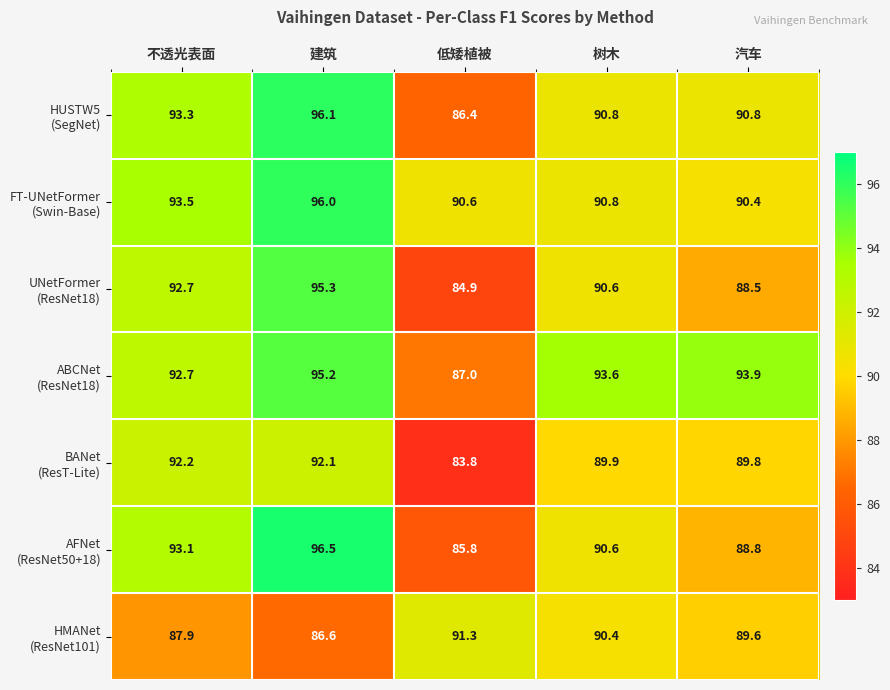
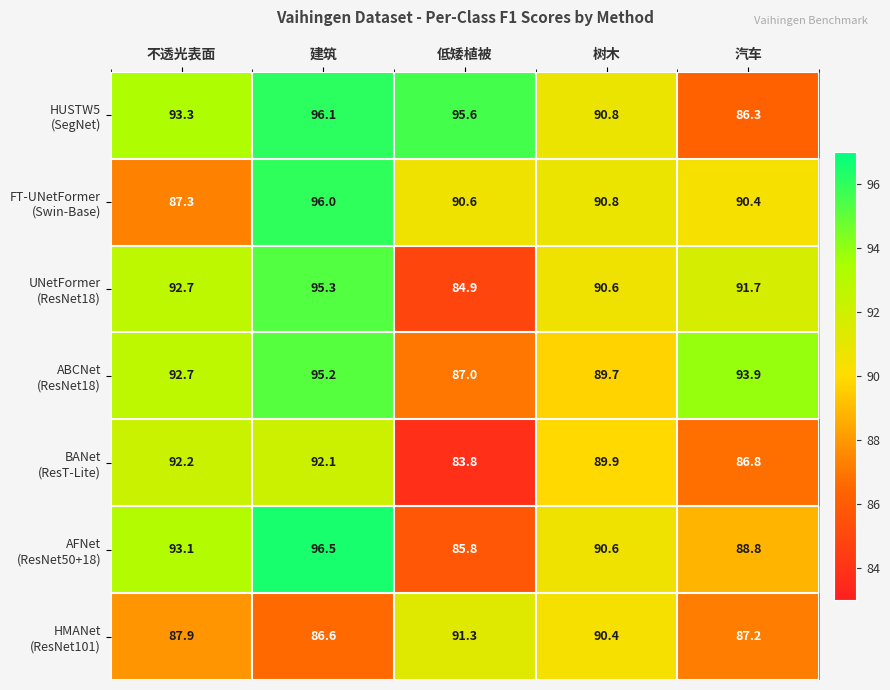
HUSTW5 (SegNet), 低矮植被: 86.4 -> 95.6
HUSTW5 (SegNet), 汽车: 90.8 -> 86.3
FT-UNetFormer (Swin-Base), 不透光表面: 93.5 -> 87.3
UNetFormer (ResNet18), 汽车: 88.5 -> 91.7
ABCNet (ResNet18), 树木: 93.6 -> 89.7
BANet (ResT-Lite), 汽车: 89.8 -> 86.8
HMANet (ResNet101), 汽车: 89.6 -> 87.2
